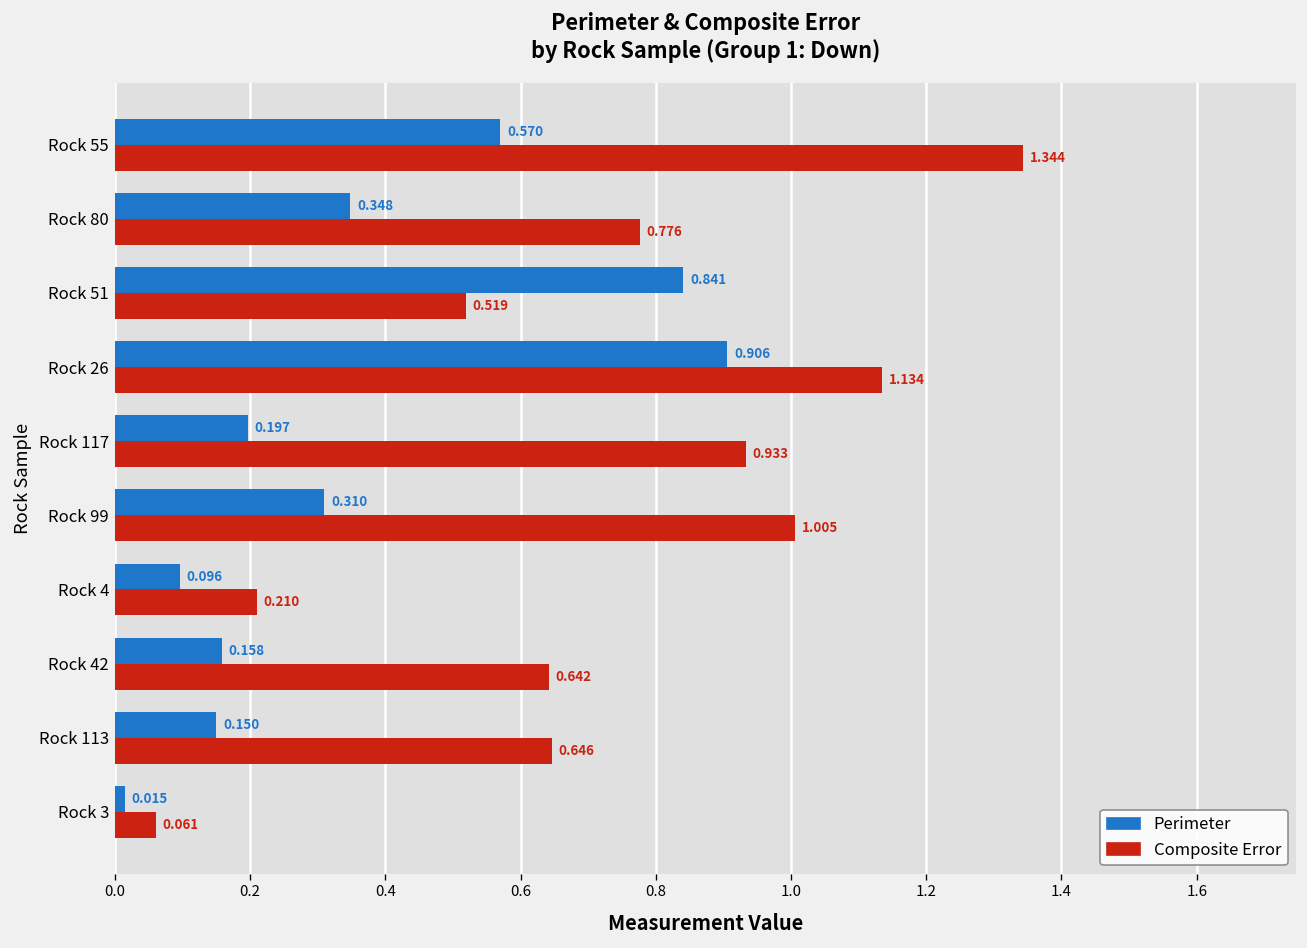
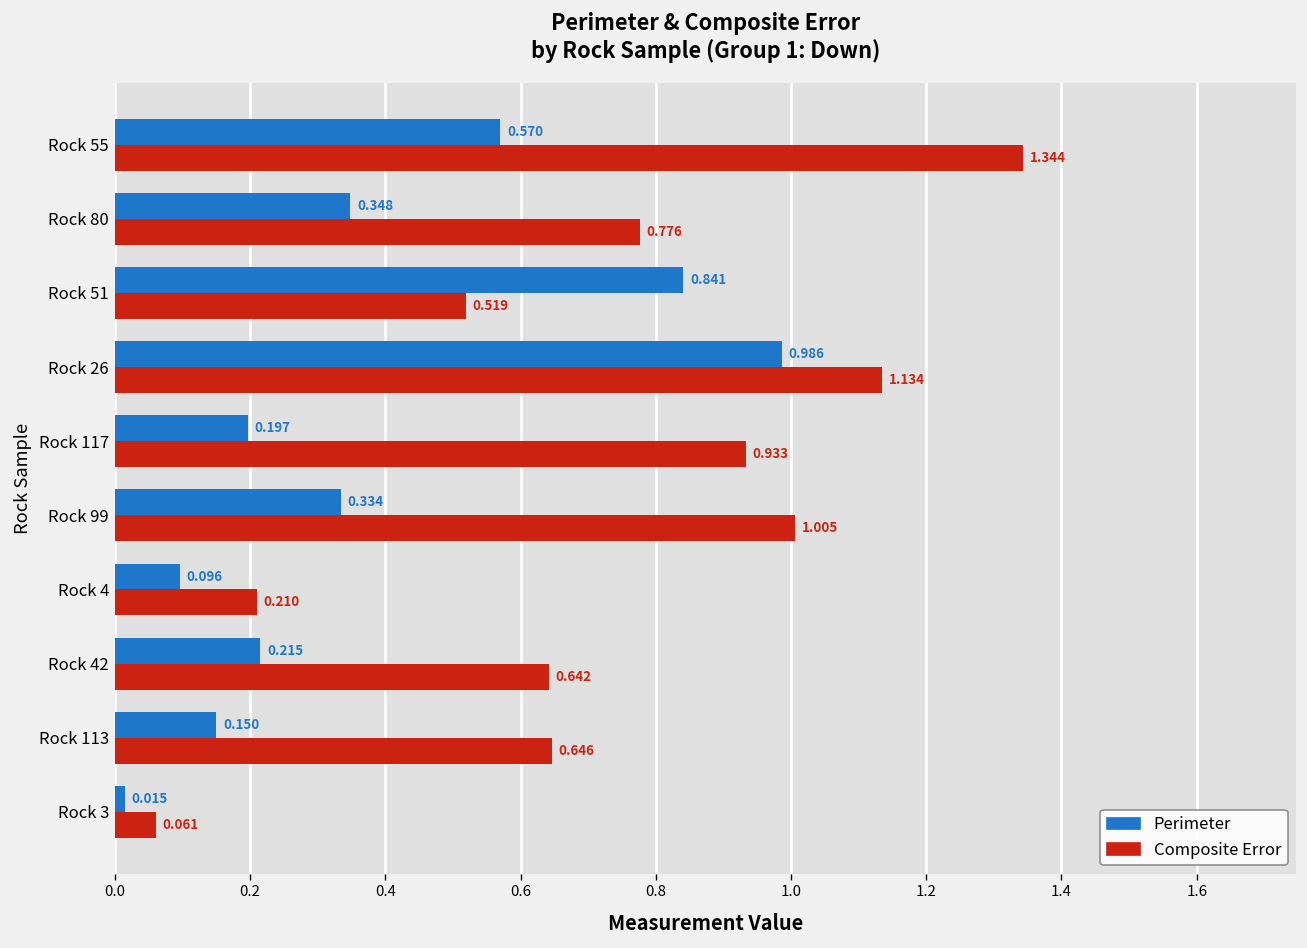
Perimeter, Rock 26: 0.906 -> 0.986
Perimeter, Rock 99: 0.310 -> 0.334
Perimeter, Rock 42: 0.158 -> 0.215
